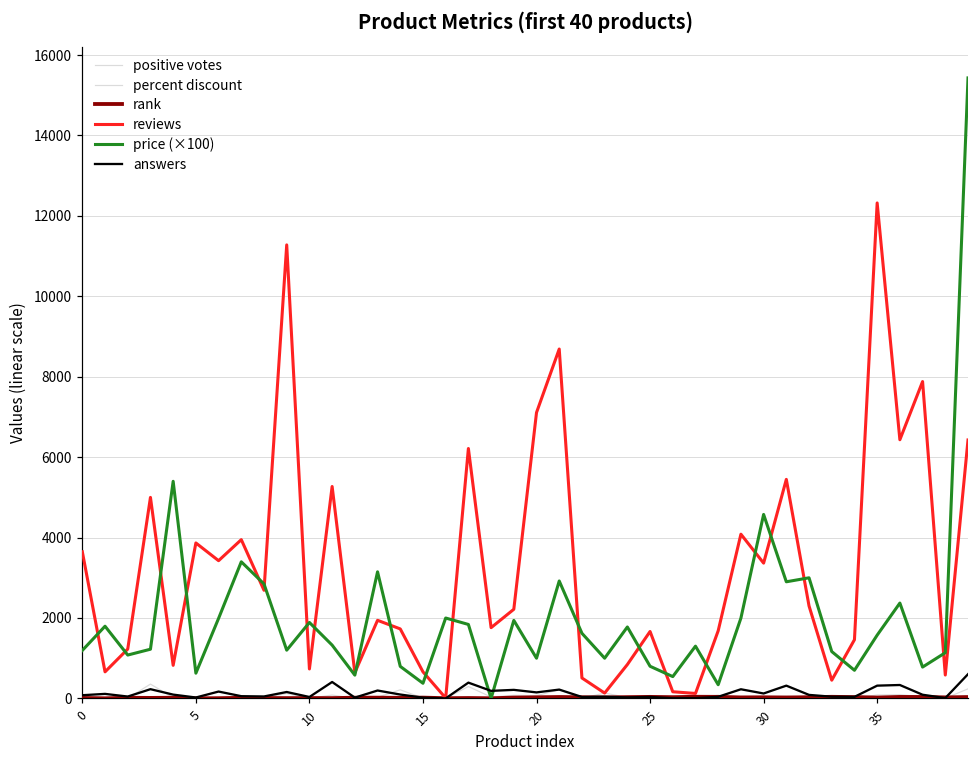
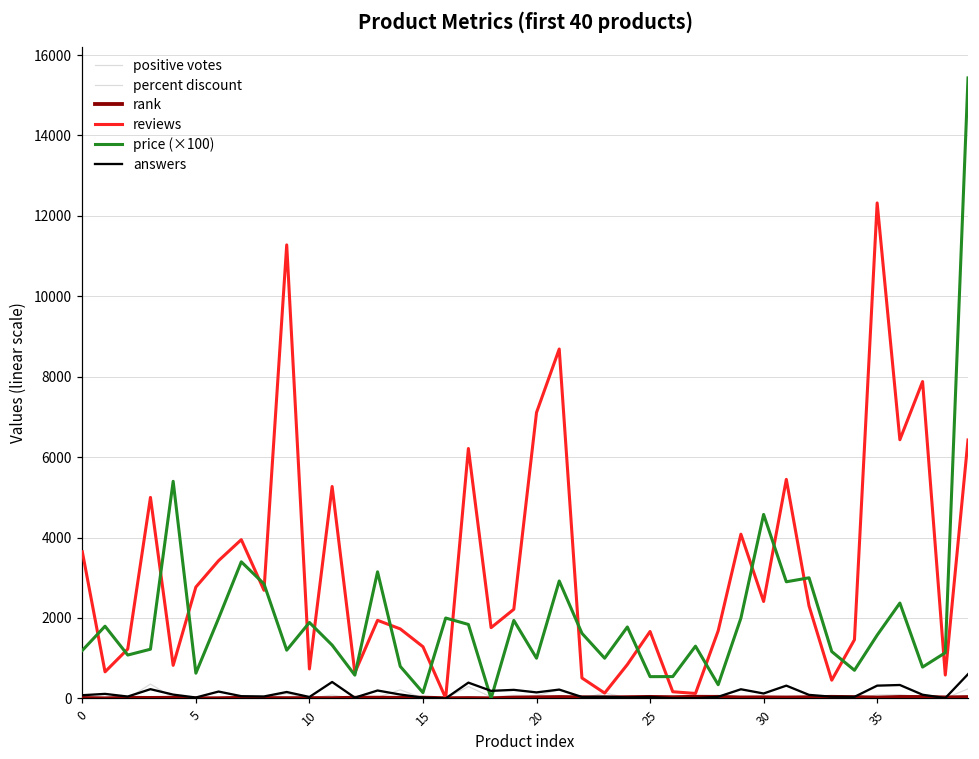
reviews, 5: 3900 -> 2800
reviews, 15: 700 -> 1300
price (×100), 15: 400 -> 100
price (×100), 25: 800 -> 500
reviews, 30: 3400 -> 2400
